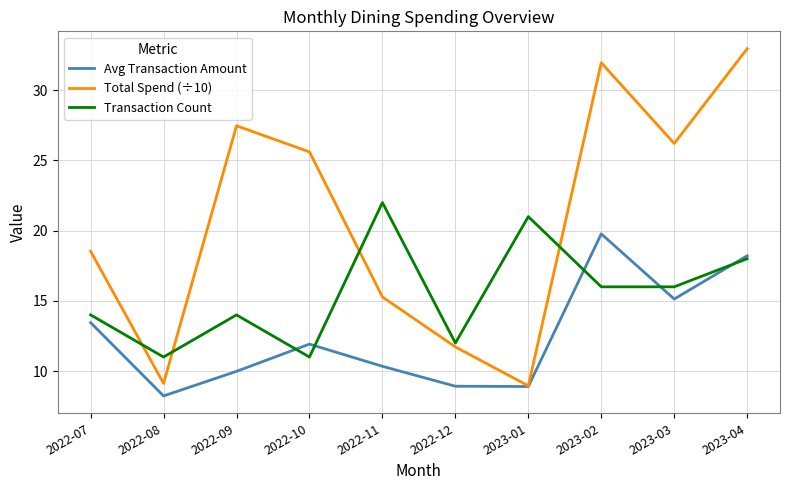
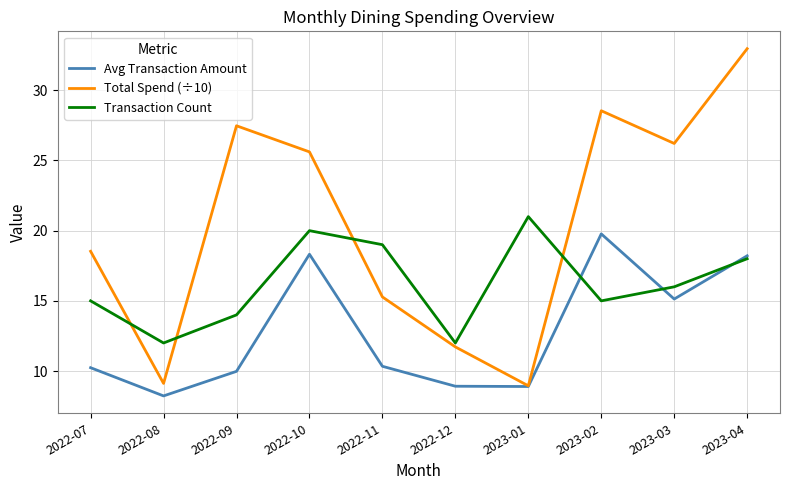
Avg Transaction Amount, 2022-07: 13.5 -> 10.2
Transaction Count, 2022-07: 14 -> 15
Transaction Count, 2022-08: 11 -> 12
Avg Transaction Amount, 2022-10: 11.9 -> 18.3
Transaction Count, 2022-10: 11 -> 20
Transaction Count, 2022-11: 22 -> 19
Total Spend (÷10), 2023-02: 32.0 -> 28.5
Transaction Count, 2023-02: 16 -> 15
